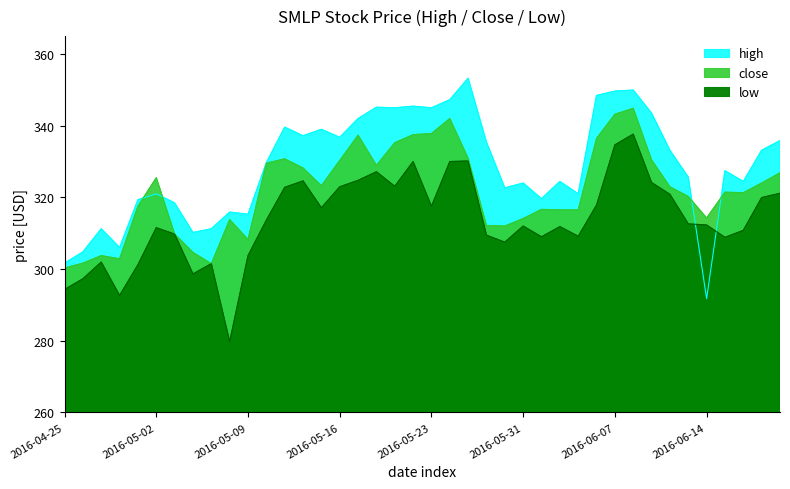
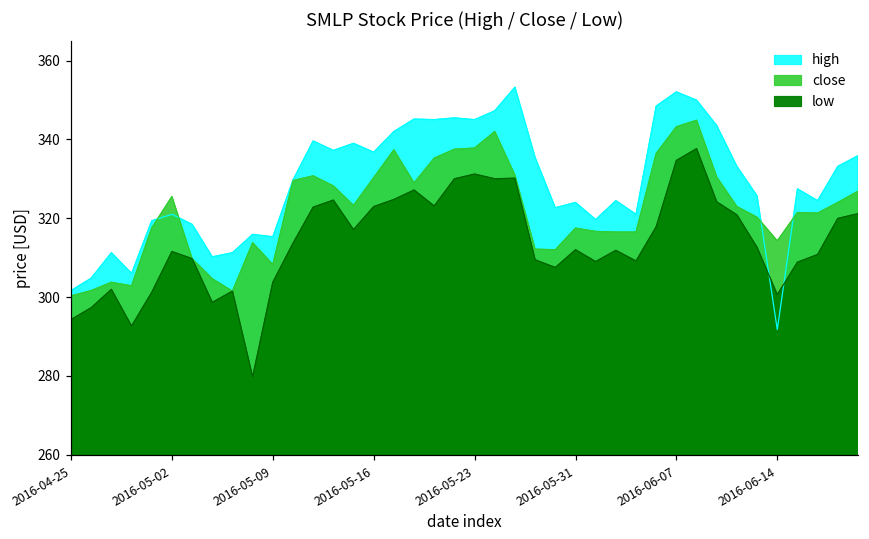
low, 2016-05-23: 318 -> 331
close, 2016-05-31: 314 -> 317
high, 2016-06-07: 350 -> 352
low, 2016-06-14: 312 -> 301
